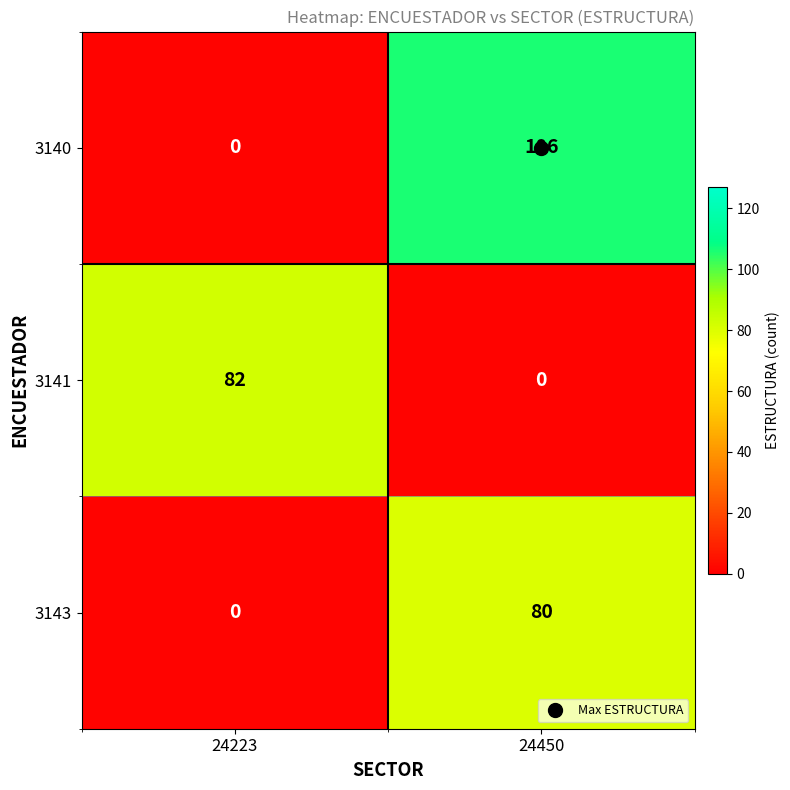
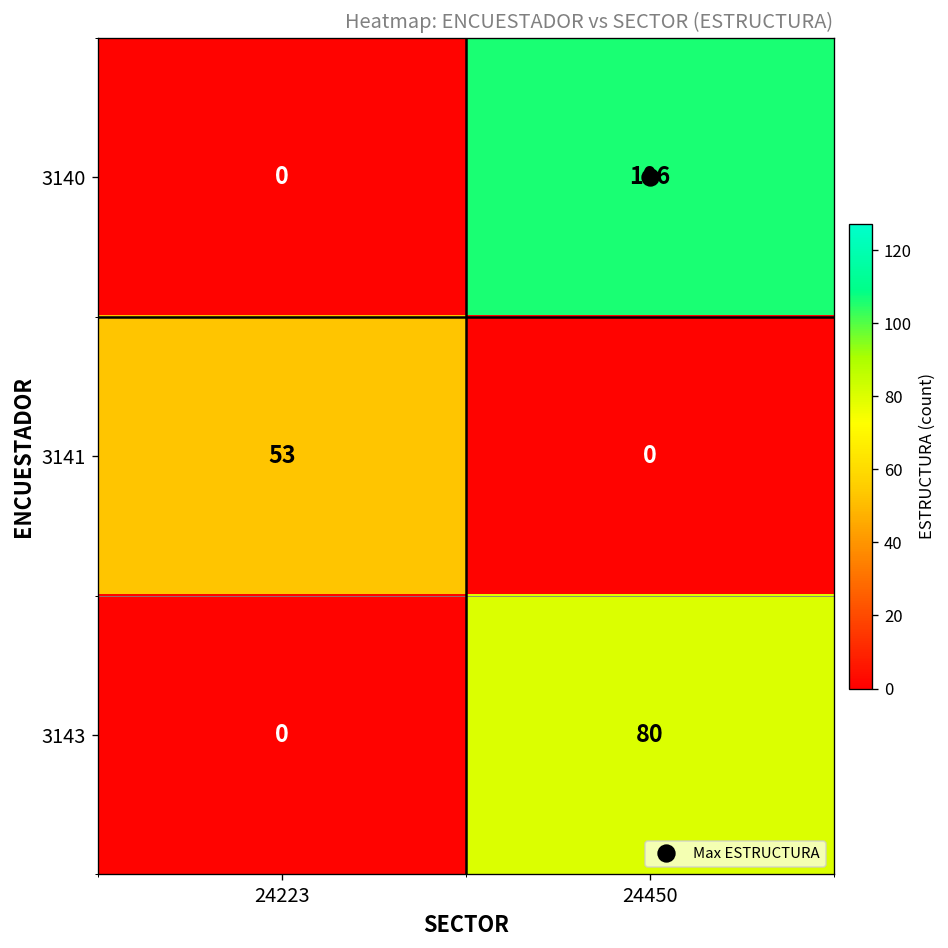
3141, 24223: 82 -> 53
